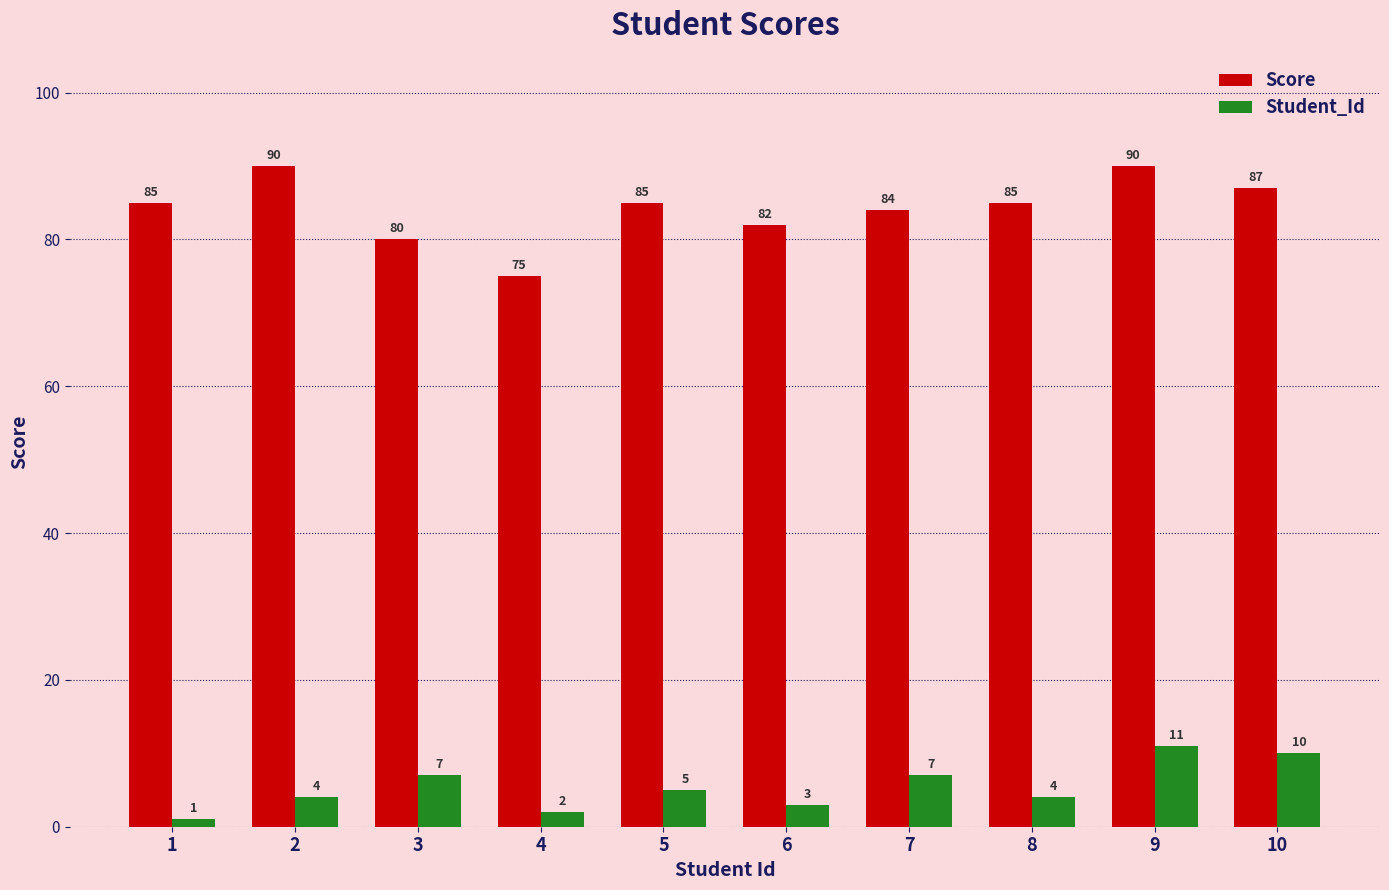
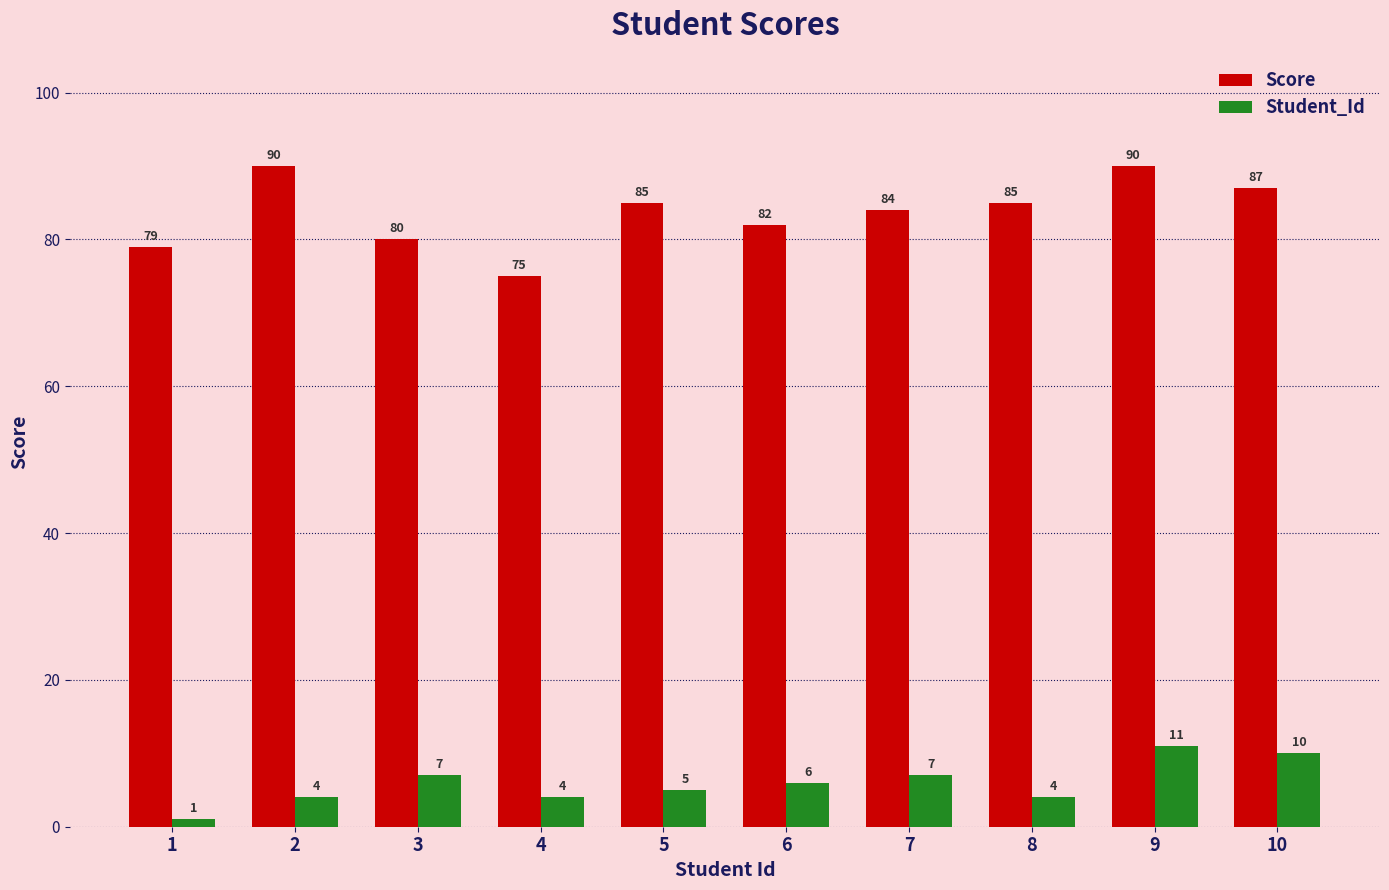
Score, 1: 85 -> 79
Student_Id, 4: 2 -> 4
Student_Id, 6: 3 -> 6
